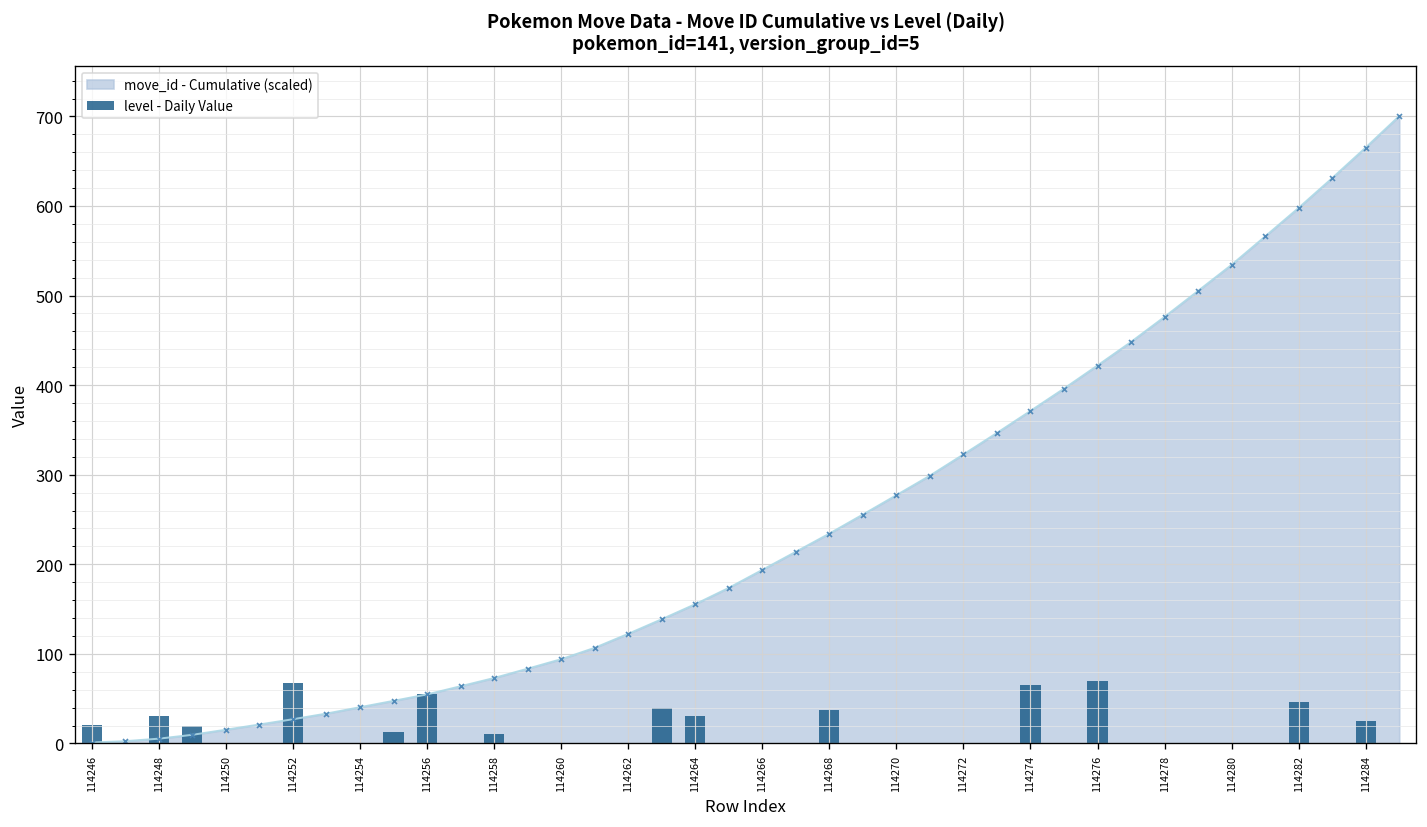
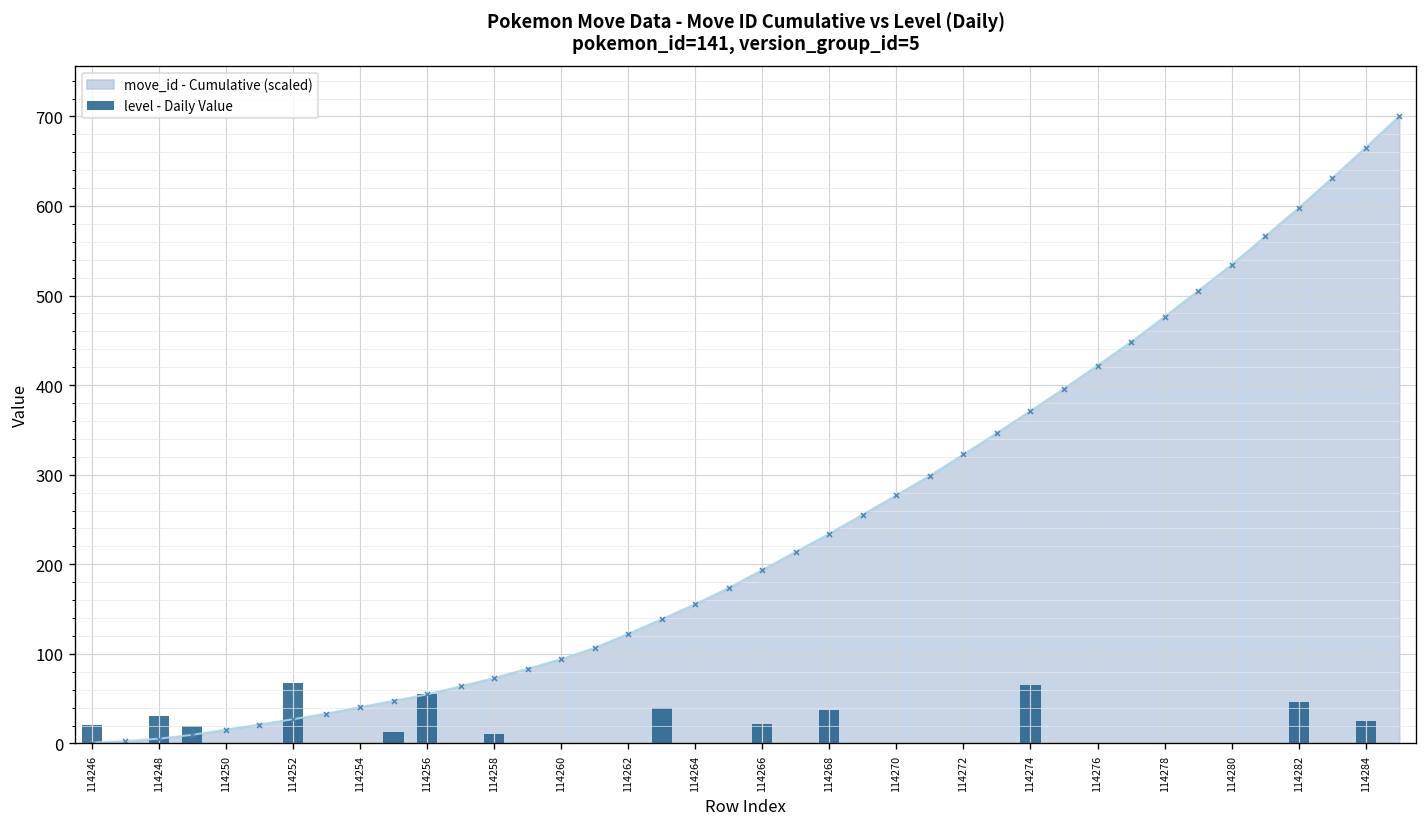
level - Daily Value, 114264: 30 -> 0
level - Daily Value, 114266: 0 -> 20
level - Daily Value, 114276: 70 -> 0
